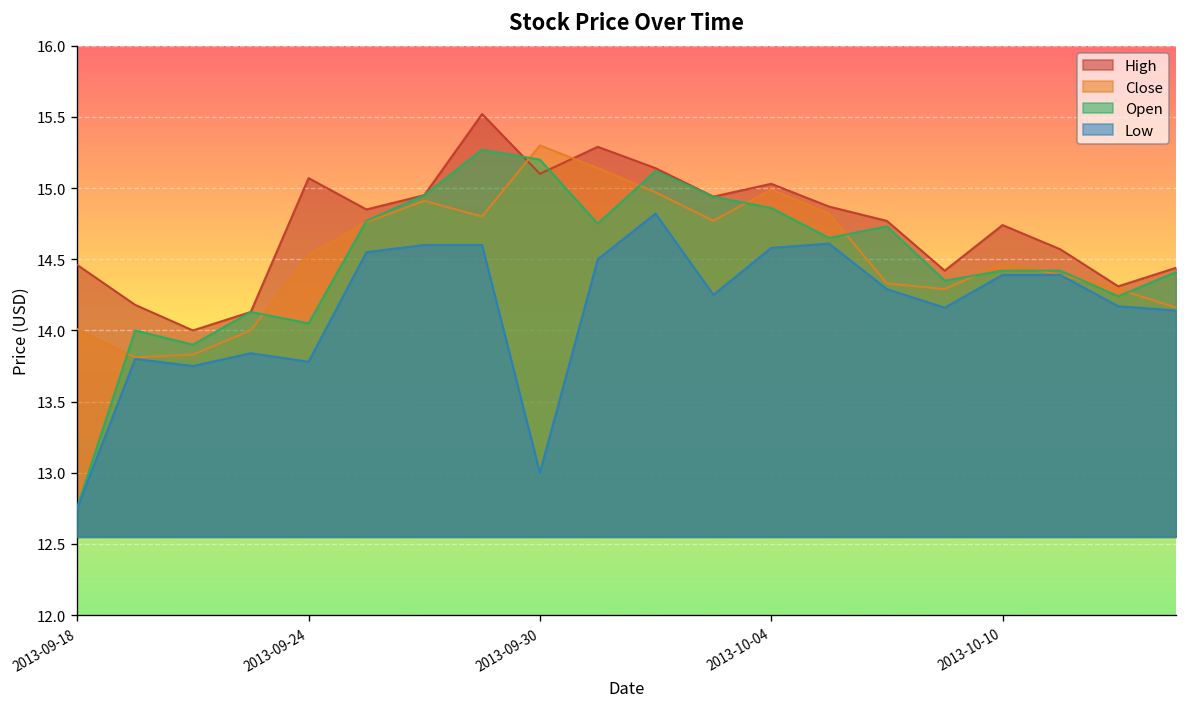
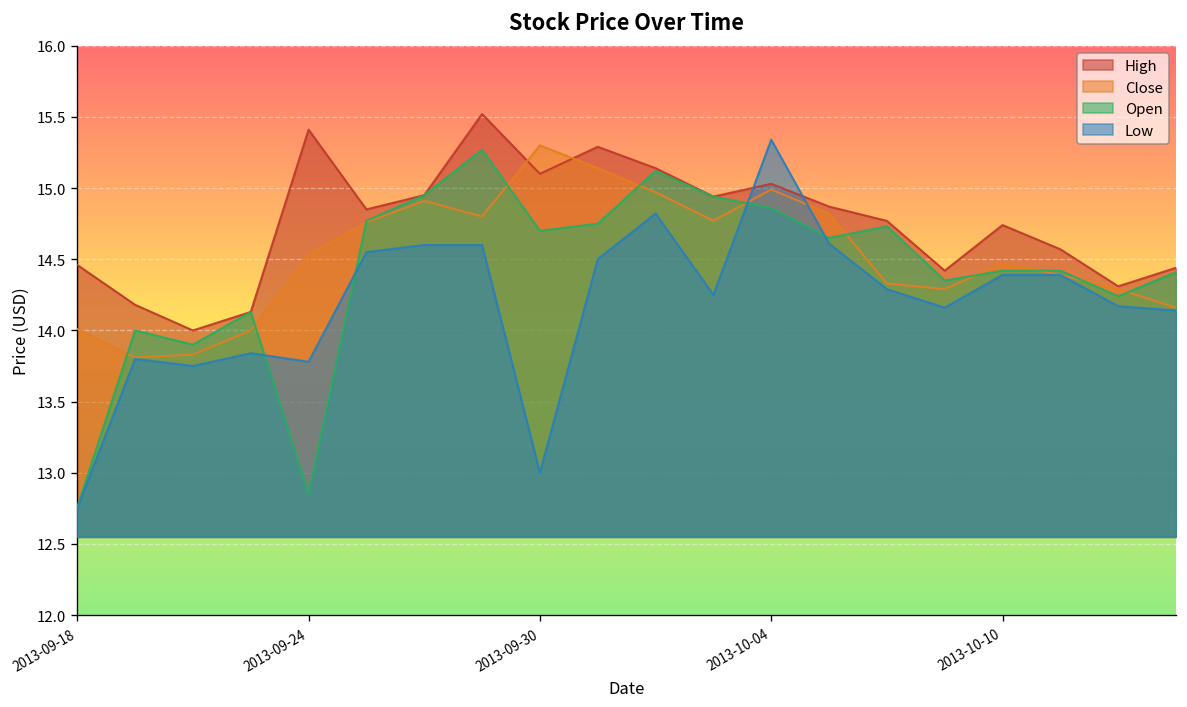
High, 2013-09-24: 15.07 -> 15.41
Open, 2013-09-24: 14.05 -> 12.85
Open, 2013-09-30: 15.2 -> 14.7
Low, 2013-10-04: 14.58 -> 15.34
